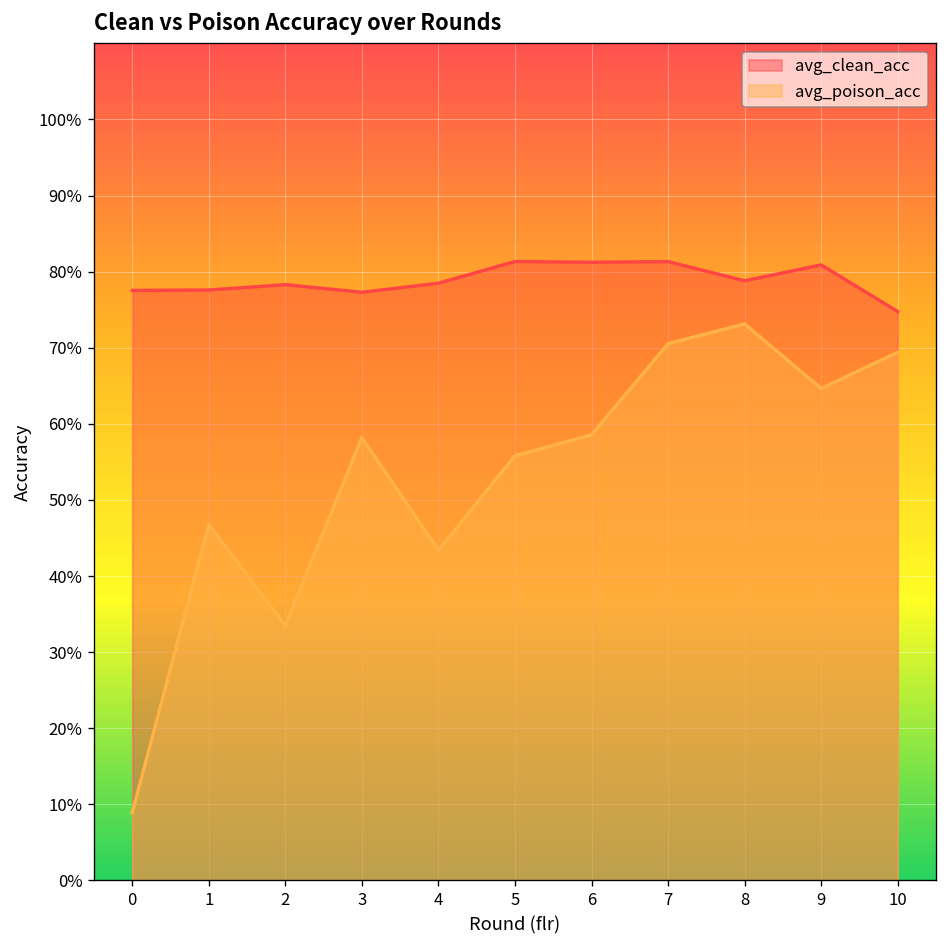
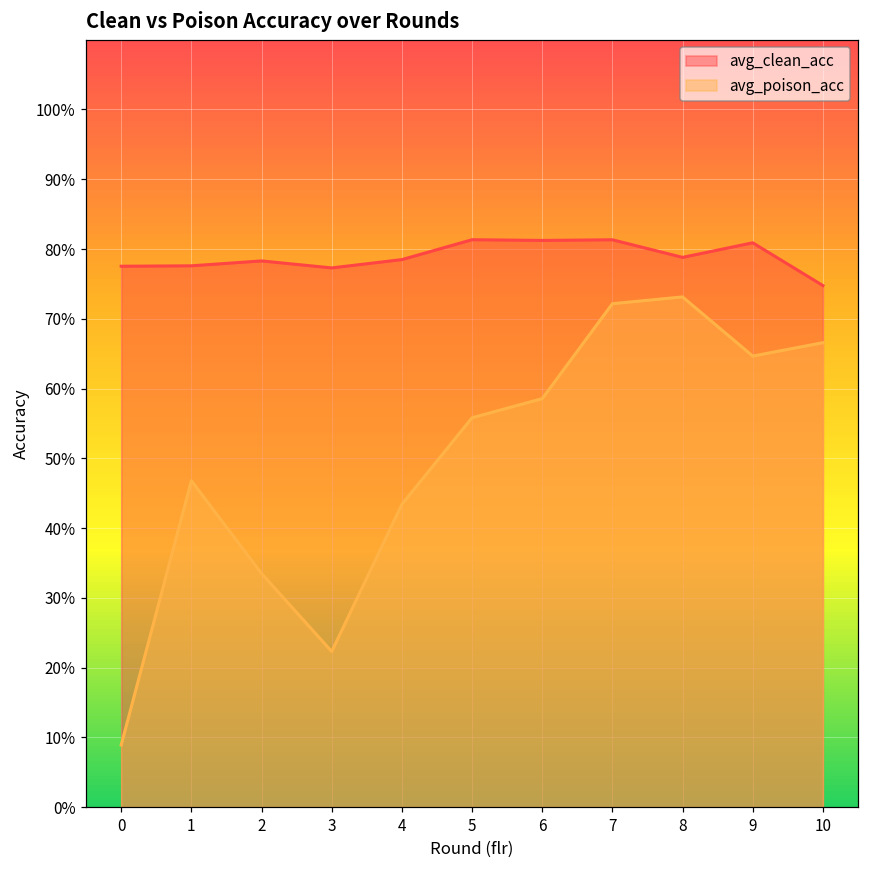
avg_poison_acc, 3: 58% -> 22%
avg_poison_acc, 7: 71% -> 72%
avg_poison_acc, 10: 69% -> 67%
